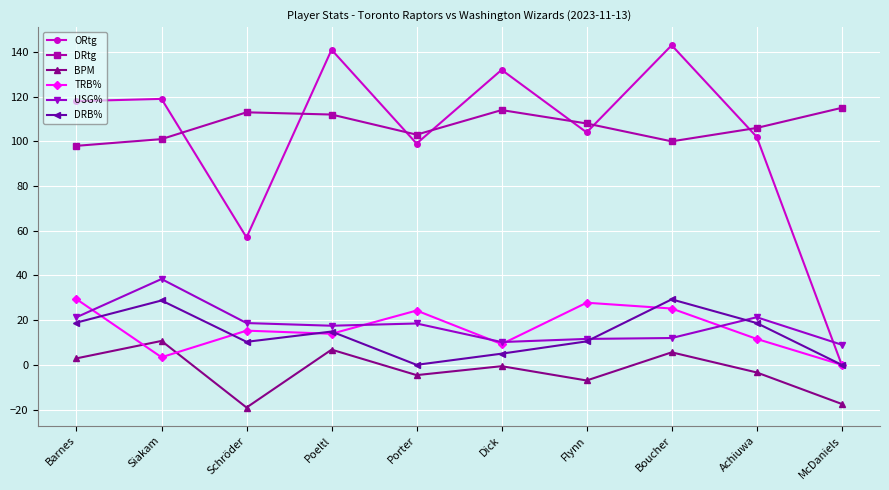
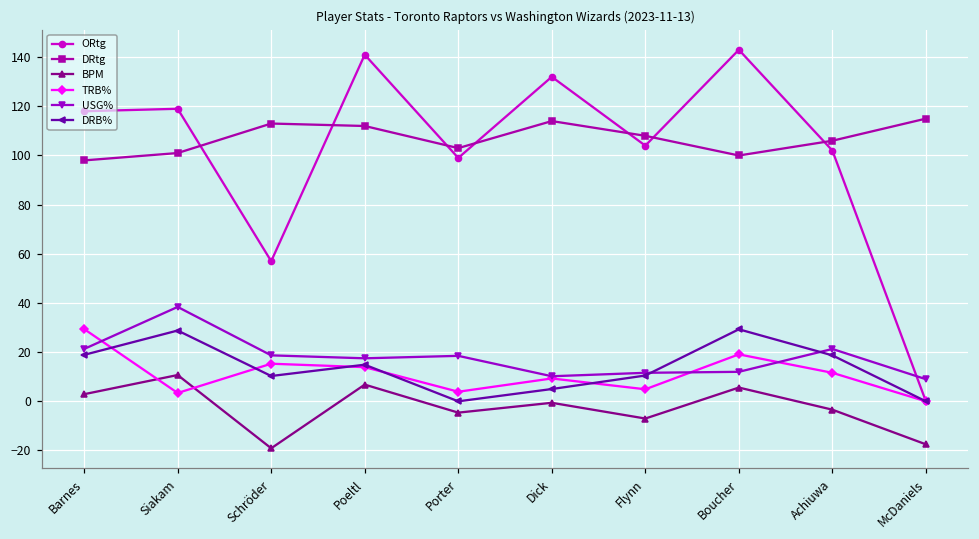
TRB%, Porter: 24 -> 4
TRB%, Flynn: 28 -> 5
TRB%, Boucher: 25 -> 19
